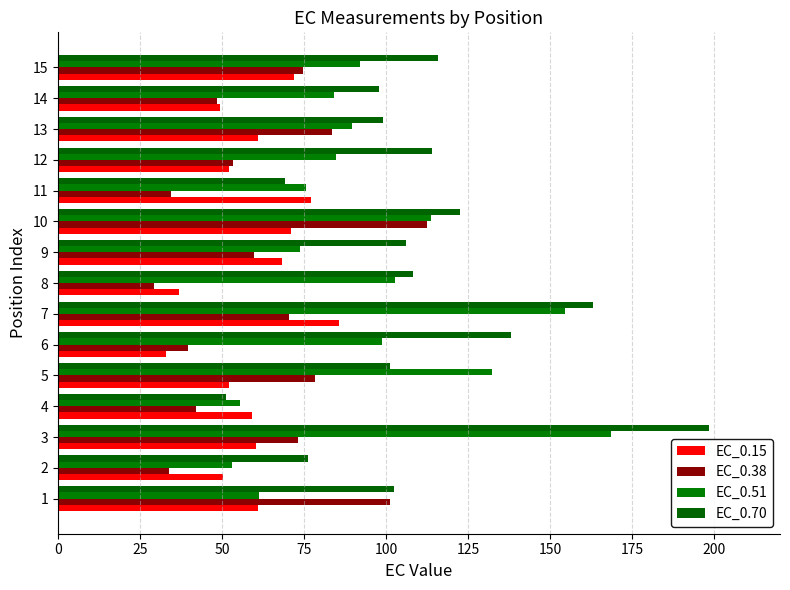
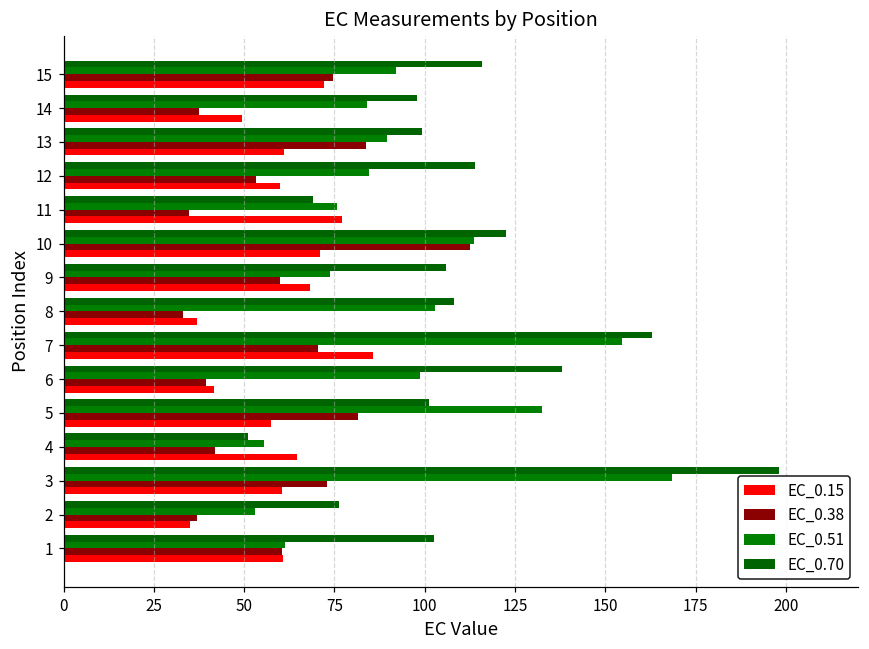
EC_0.38, 14: 48 -> 38
EC_0.15, 12: 52 -> 60
EC_0.38, 8: 29 -> 33
EC_0.15, 6: 33 -> 42
EC_0.38, 5: 78 -> 82
EC_0.15, 5: 52 -> 58
EC_0.15, 4: 59 -> 65
EC_0.38, 2: 34 -> 37
EC_0.15, 2: 50 -> 35
EC_0.38, 1: 101 -> 61
